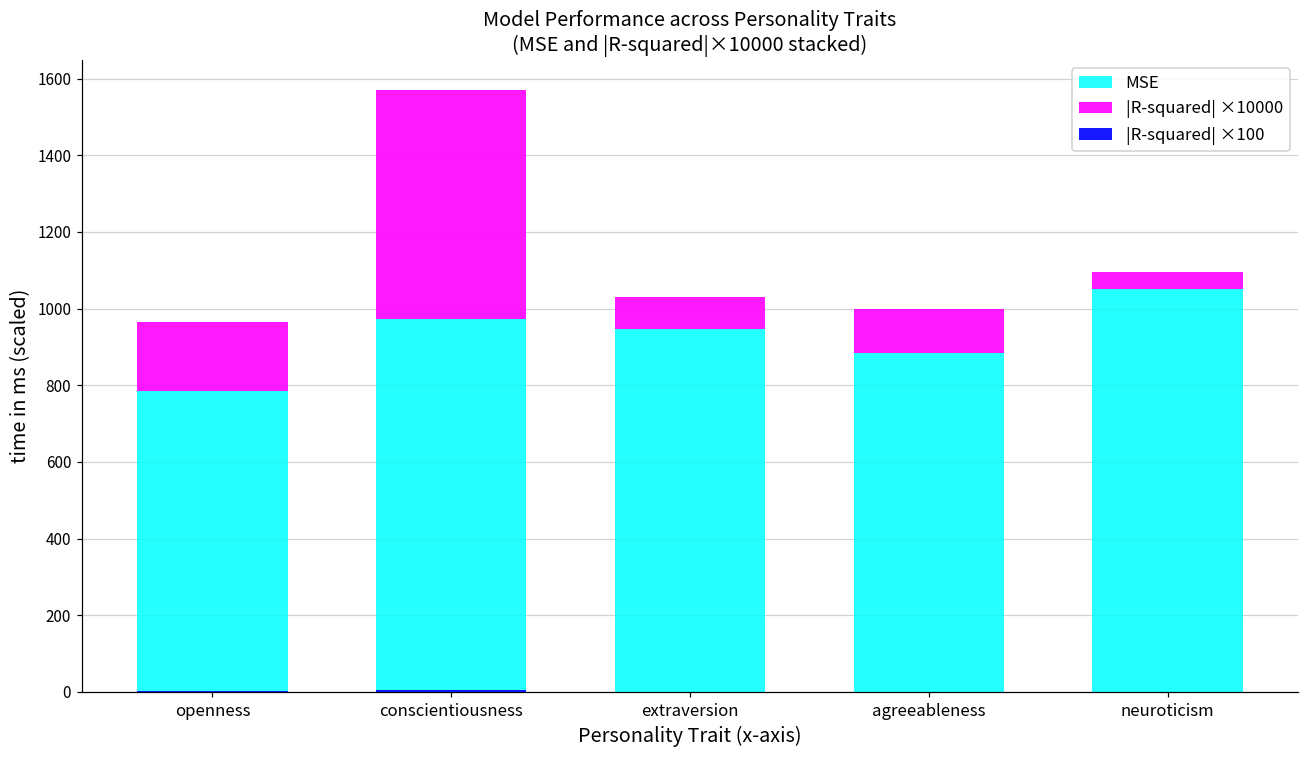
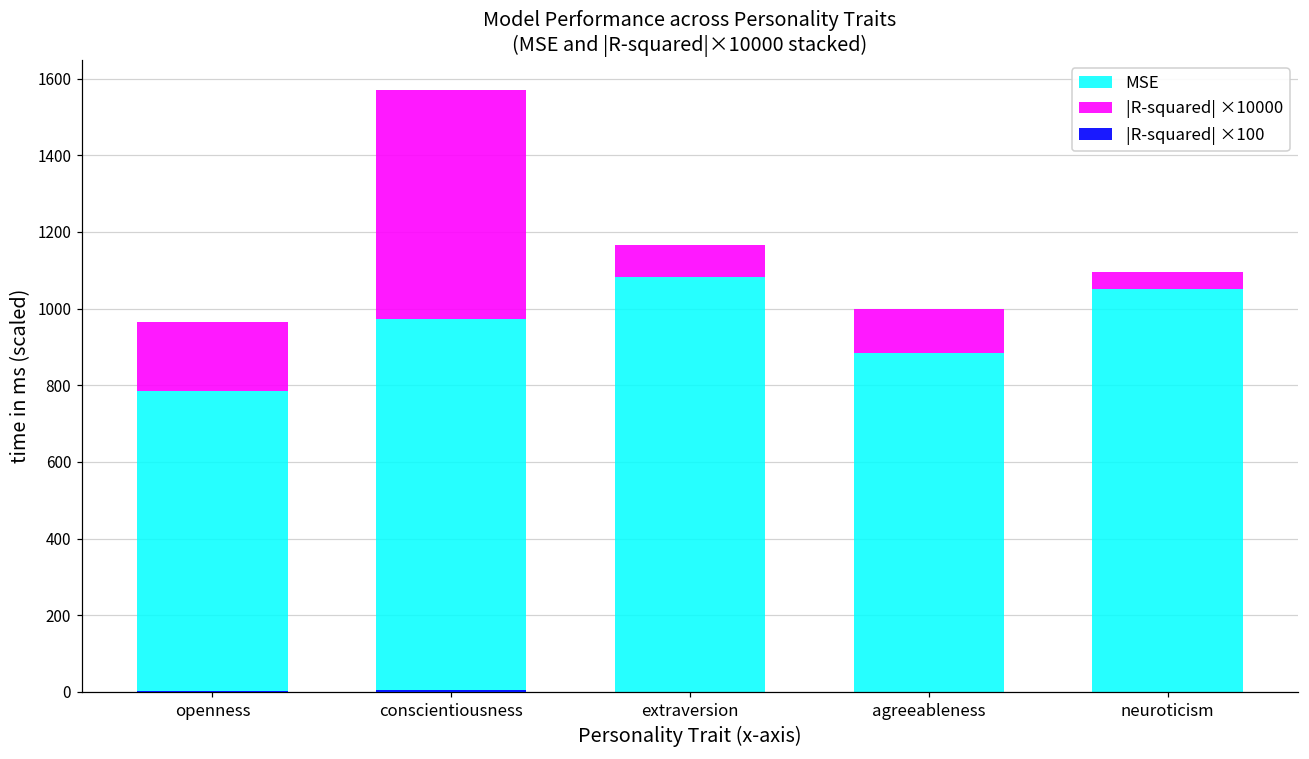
MSE, extraversion: 950 -> 1080
